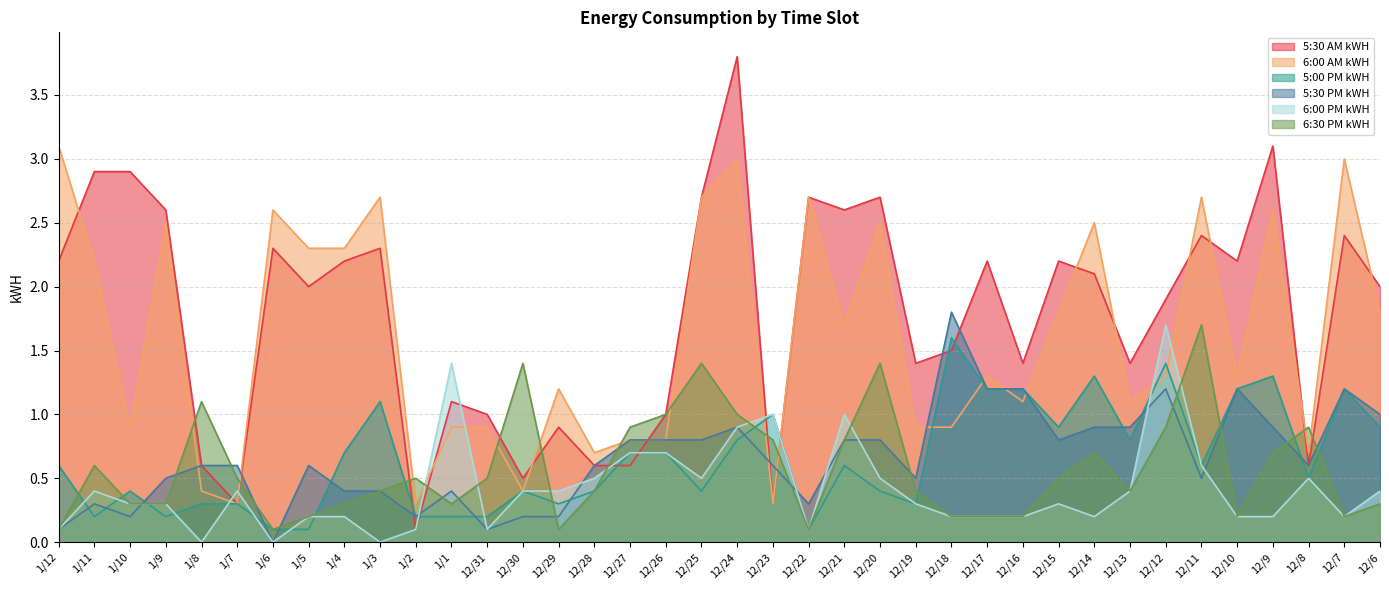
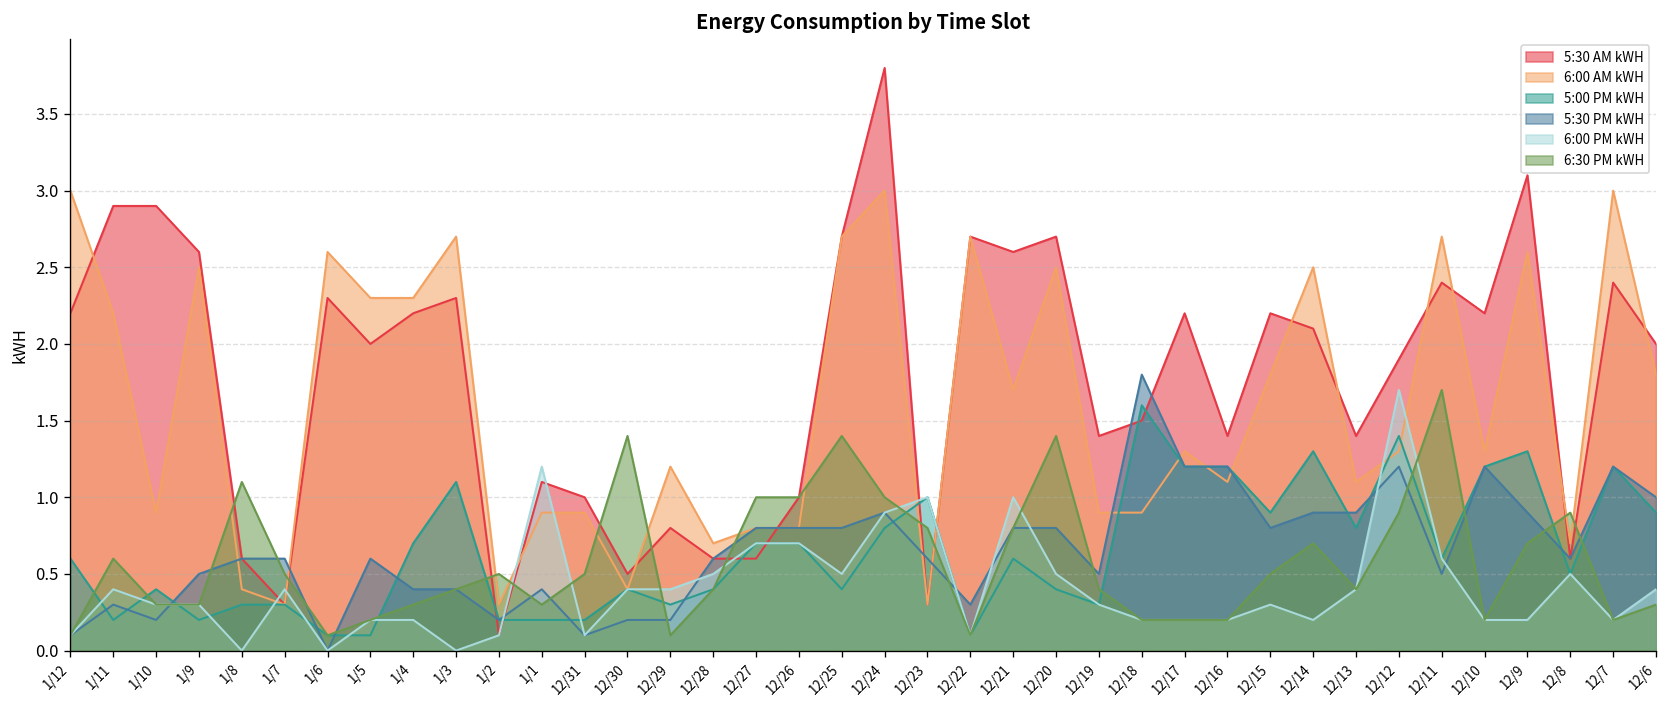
6:00 AM kWH, 1/12: 3.1 -> 3.0
6:00 PM kWH, 1/1: 1.4 -> 1.2
5:30 AM kWH, 12/29: 0.9 -> 0.8
6:30 PM kWH, 12/27: 0.9 -> 1.0
